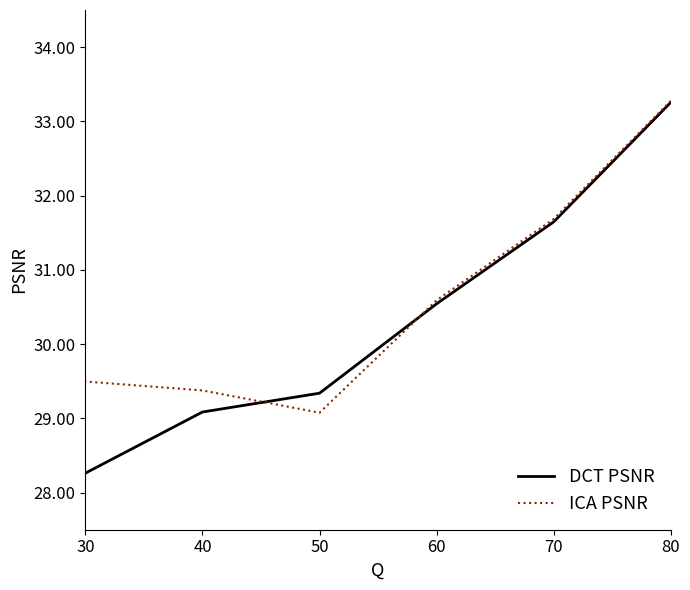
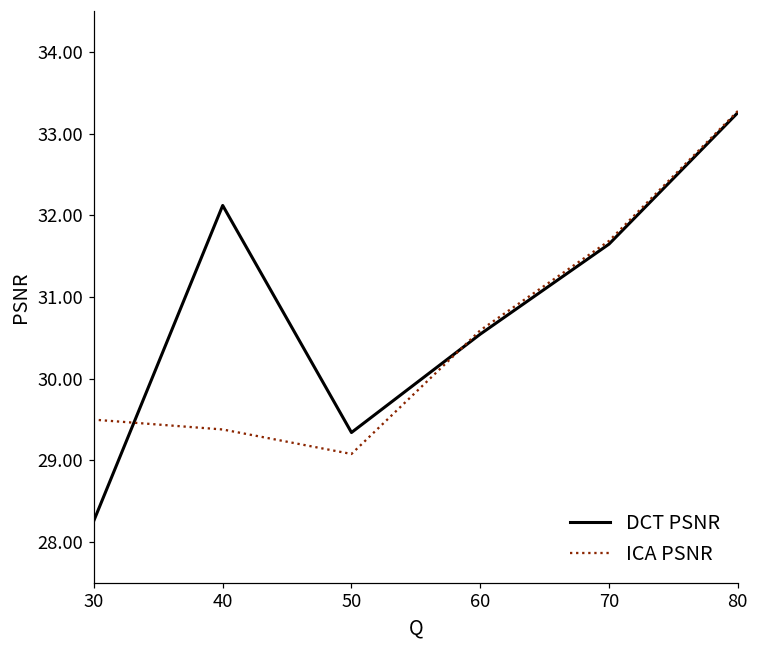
DCT PSNR, 40: 29.1 -> 32.1
